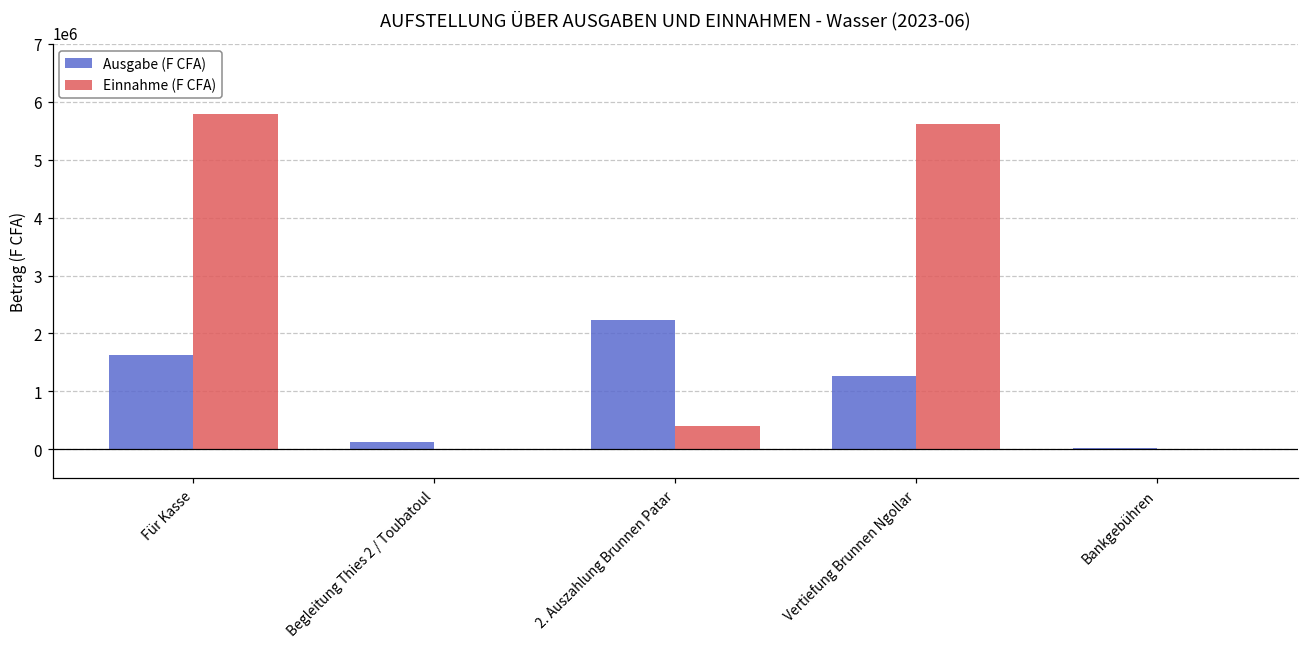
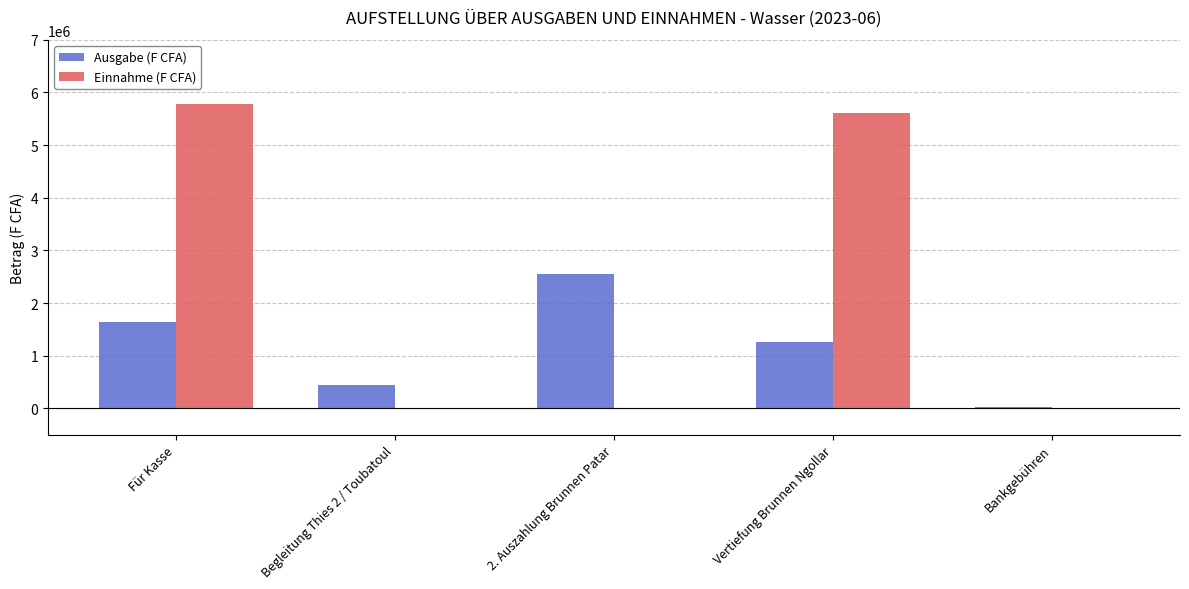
Ausgabe (F CFA), Begleitung Thies 2 / Toubatoul: 100000 -> 400000
Ausgabe (F CFA), 2. Auszahlung Brunnen Patar: 2200000 -> 2600000
Einnahme (F CFA), 2. Auszahlung Brunnen Patar: 400000 -> 0
